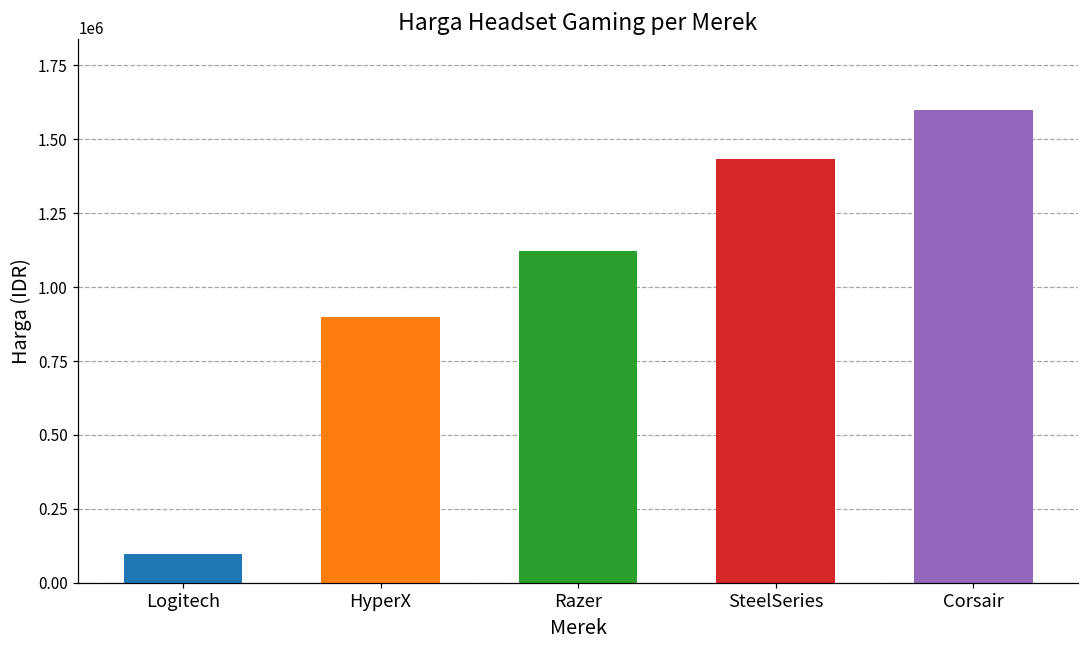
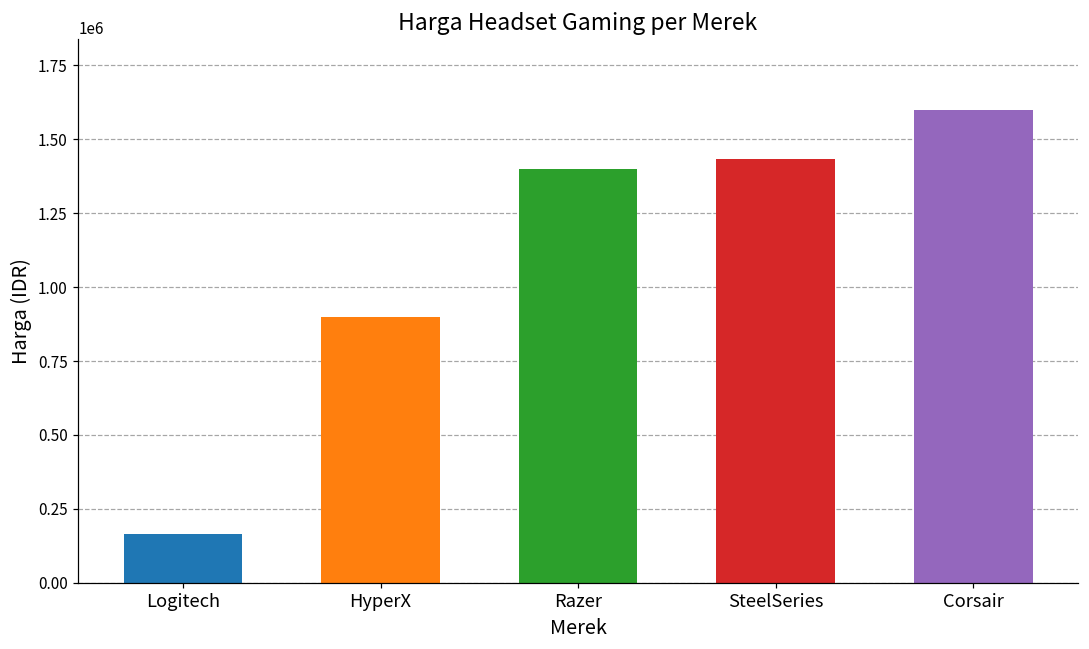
Logitech: 100000 -> 170000
Razer: 1120000 -> 1400000
